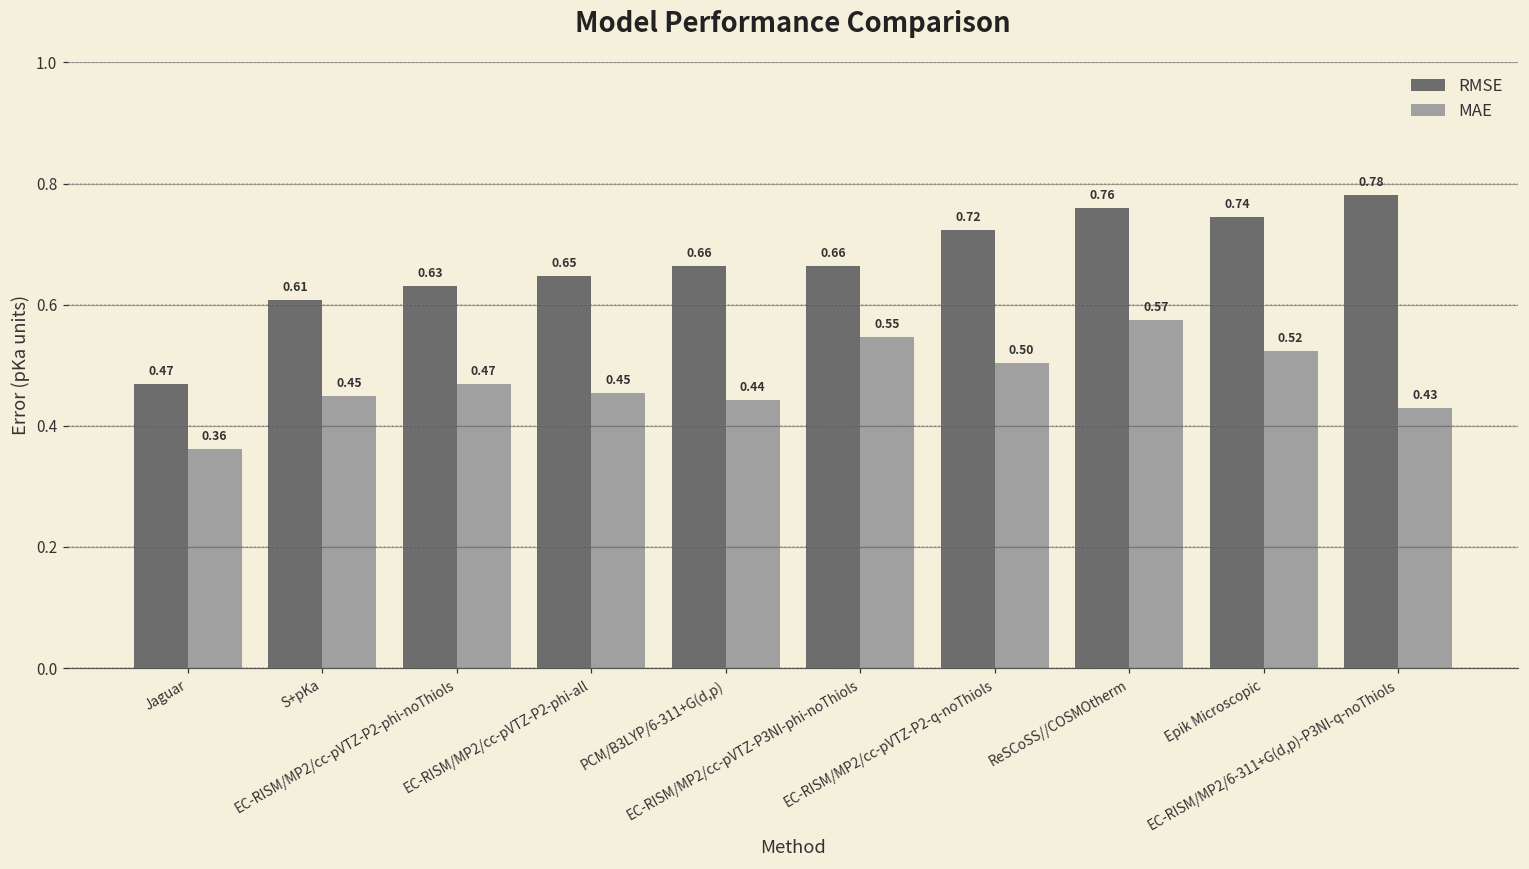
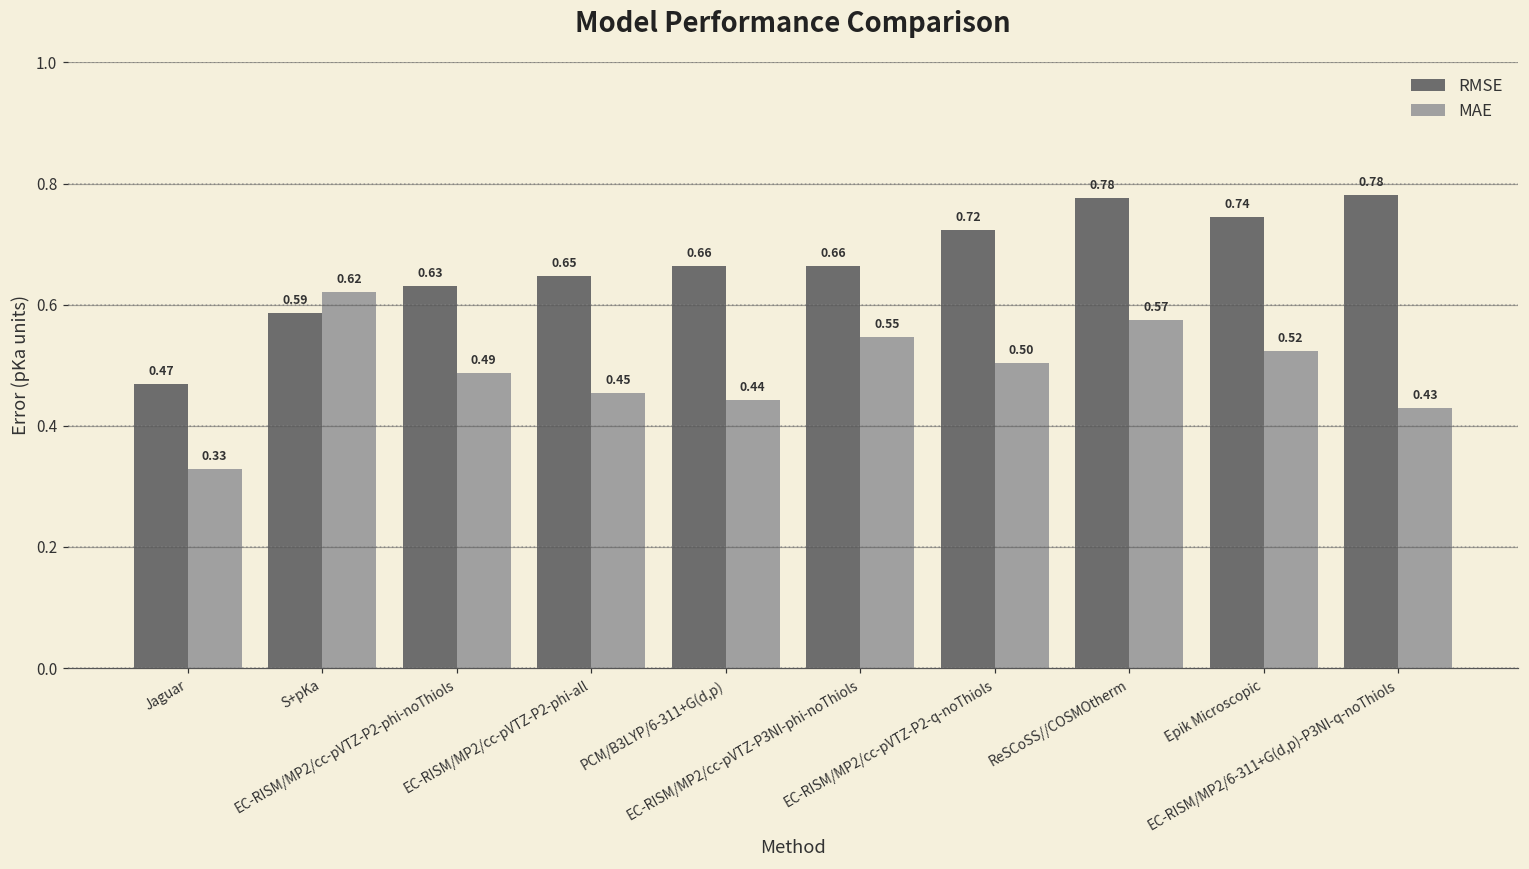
MAE, Jaguar: 0.36 -> 0.33
RMSE, S+pKa: 0.61 -> 0.59
MAE, S+pKa: 0.45 -> 0.62
MAE, EC-RISM/MP2/cc-pVTZ-P2-phi-noThiols: 0.47 -> 0.49
RMSE, ReSCoSS//COSMOtherm: 0.76 -> 0.78
